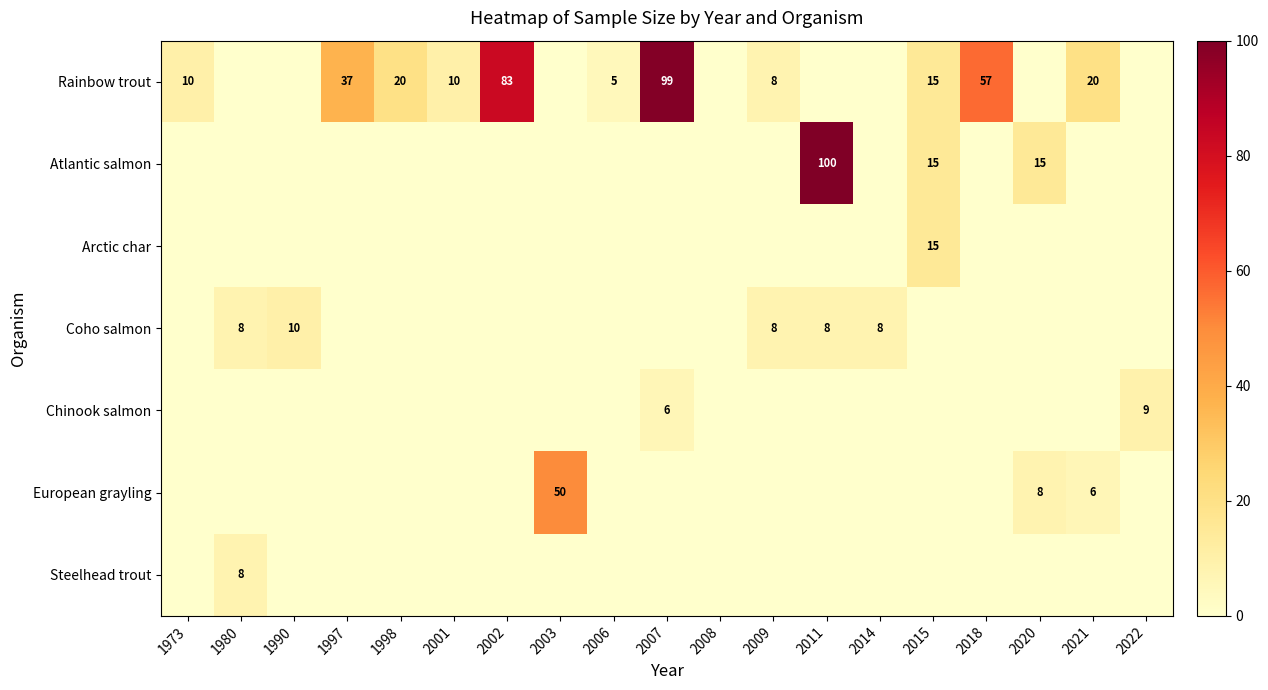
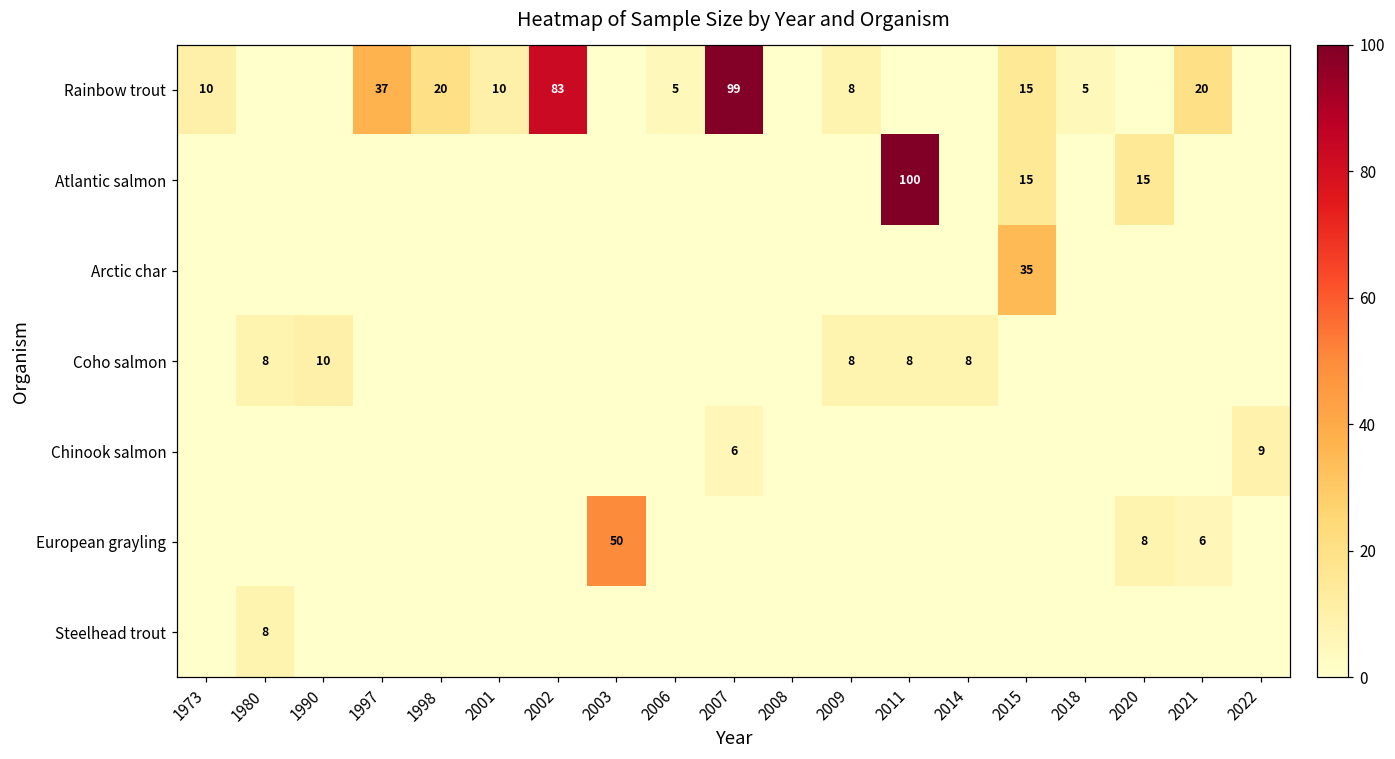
Rainbow trout, 2018: 57 -> 5
Arctic char, 2015: 15 -> 35
